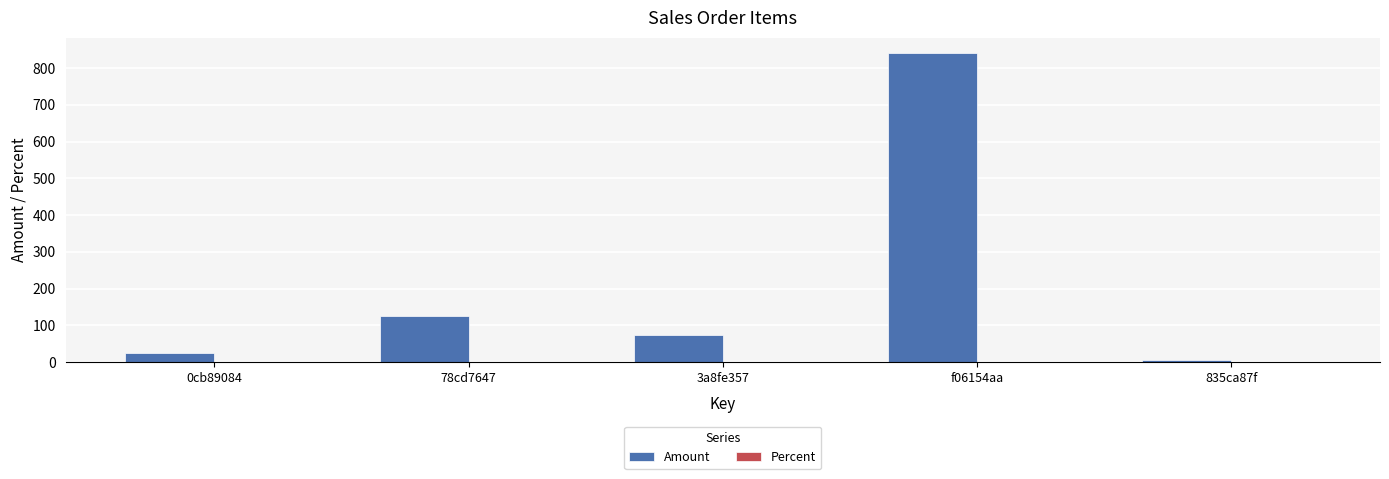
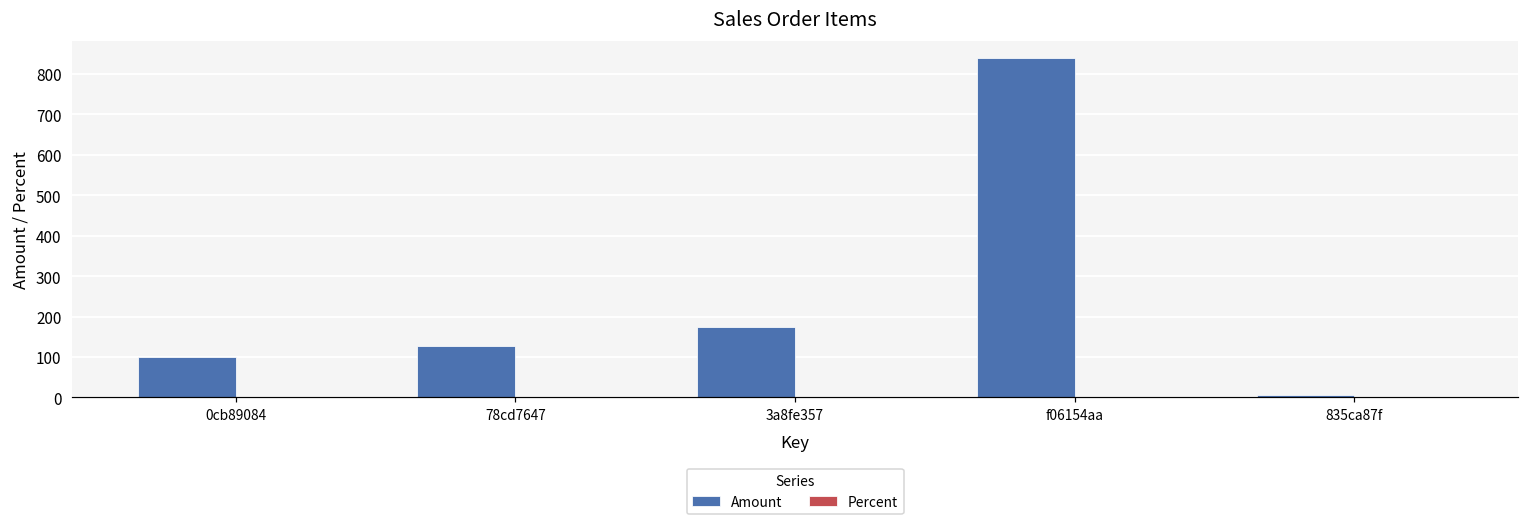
Amount, 0cb89084: 30 -> 100
Amount, 3a8fe357: 80 -> 180
